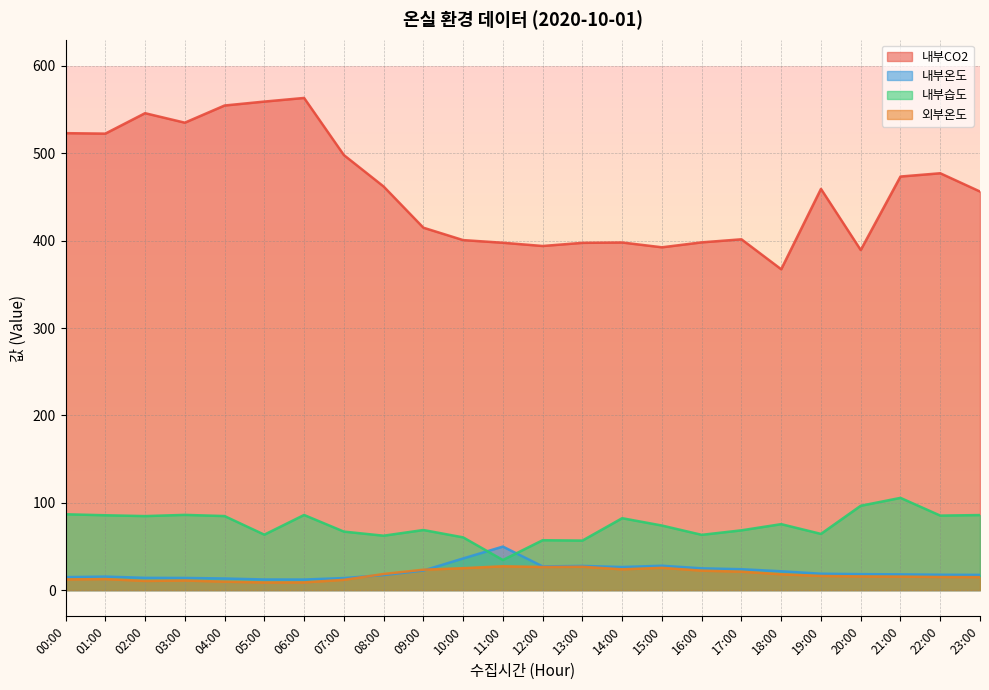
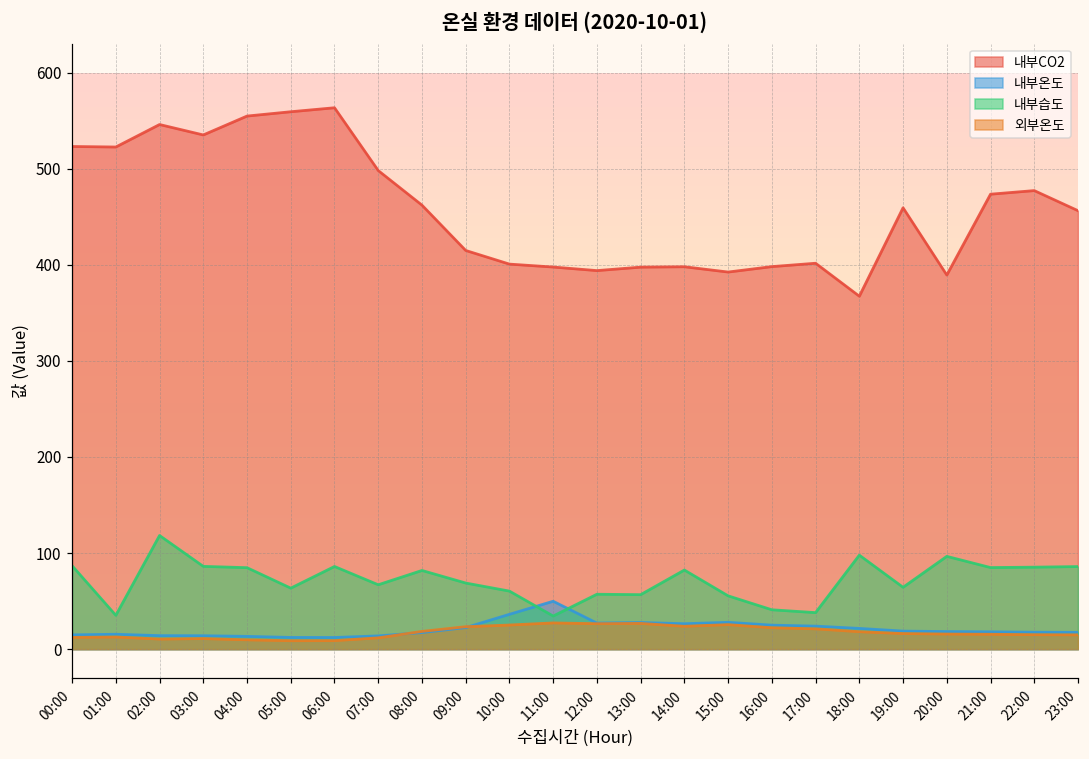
내부습도, 01:00: 90 -> 40
내부습도, 02:00: 80 -> 120
내부습도, 08:00: 60 -> 80
내부습도, 15:00: 70 -> 60
내부습도, 16:00: 60 -> 40
내부습도, 17:00: 70 -> 40
내부습도, 18:00: 80 -> 100
내부습도, 21:00: 110 -> 80
